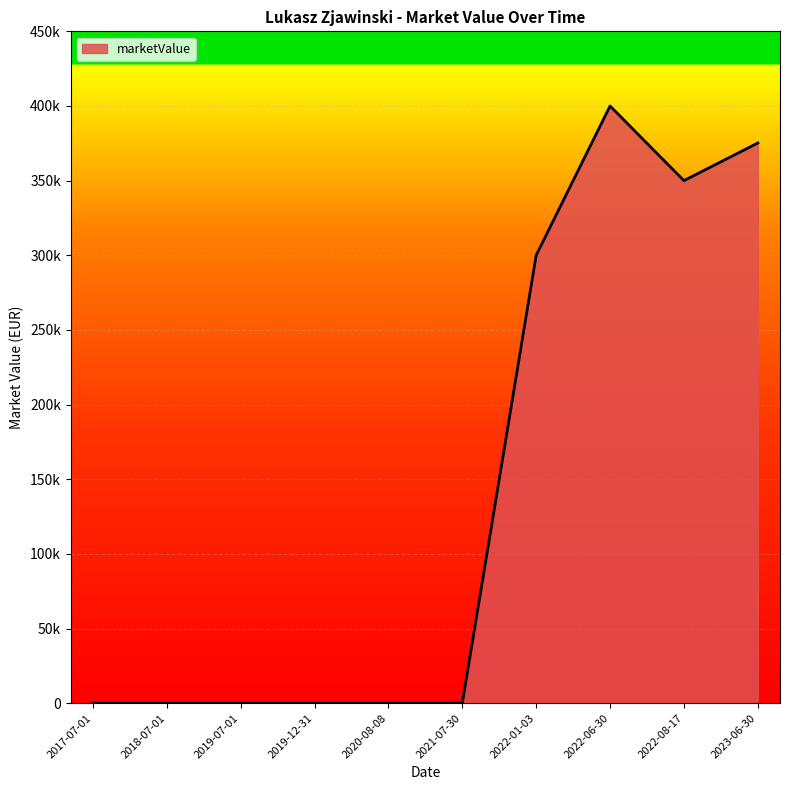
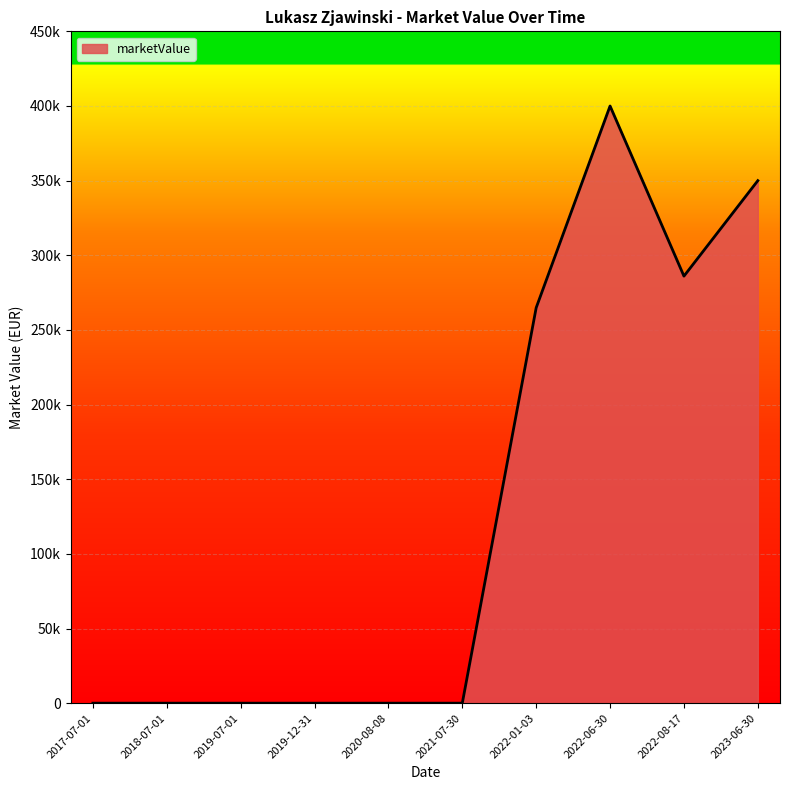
2022-01-03: 300000 -> 265000
2022-08-17: 350000 -> 286000
2023-06-30: 375000 -> 350000
